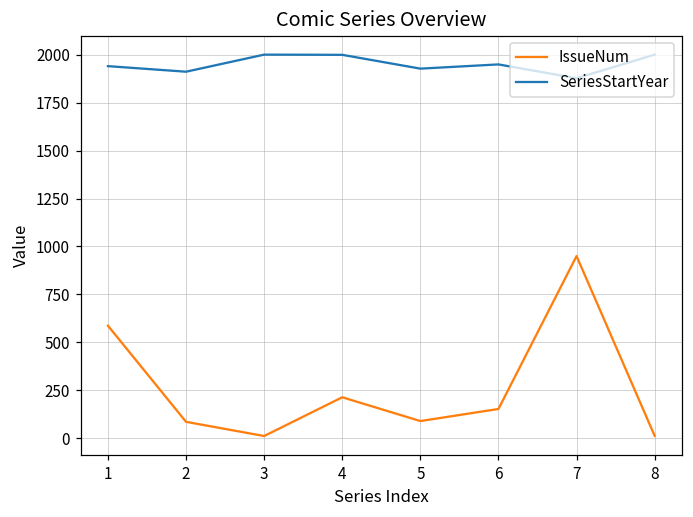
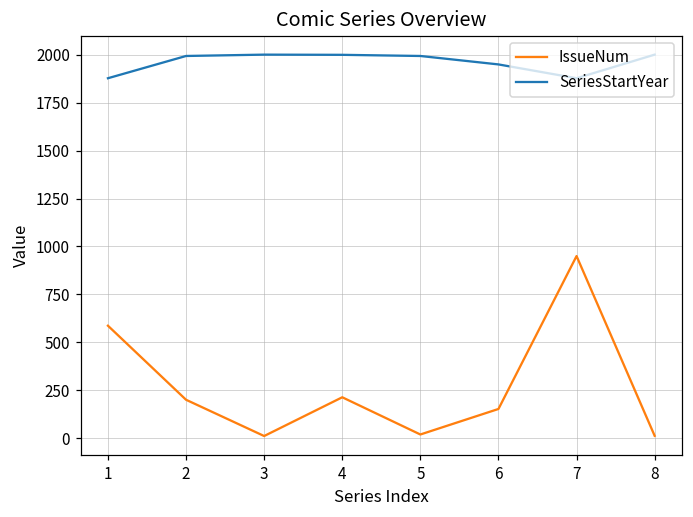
SeriesStartYear, 1: 1940 -> 1880
IssueNum, 2: 90 -> 200
SeriesStartYear, 2: 1910 -> 1990
IssueNum, 5: 90 -> 20
SeriesStartYear, 5: 1930 -> 1990
